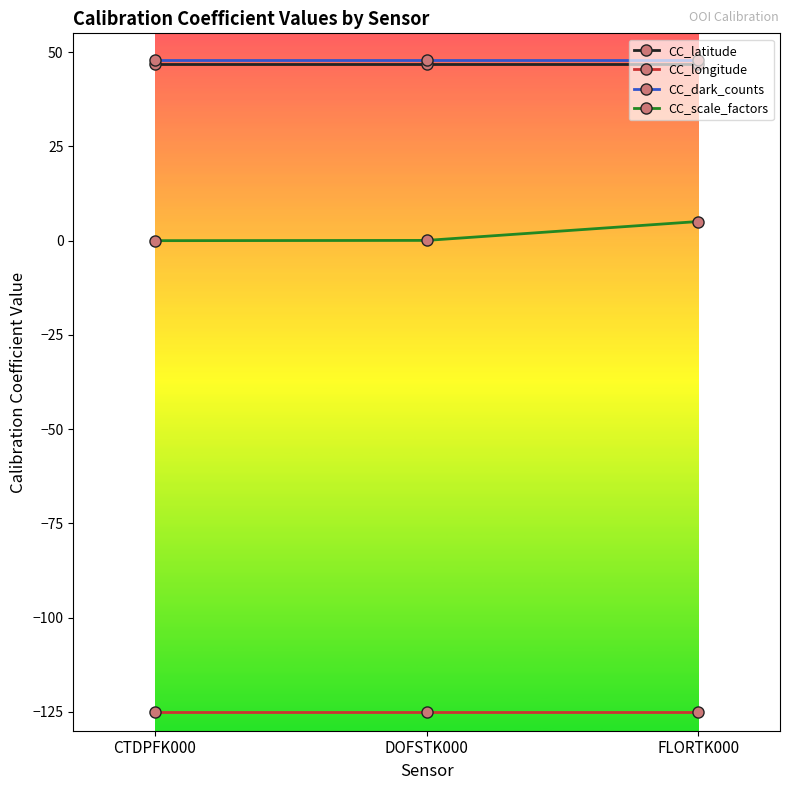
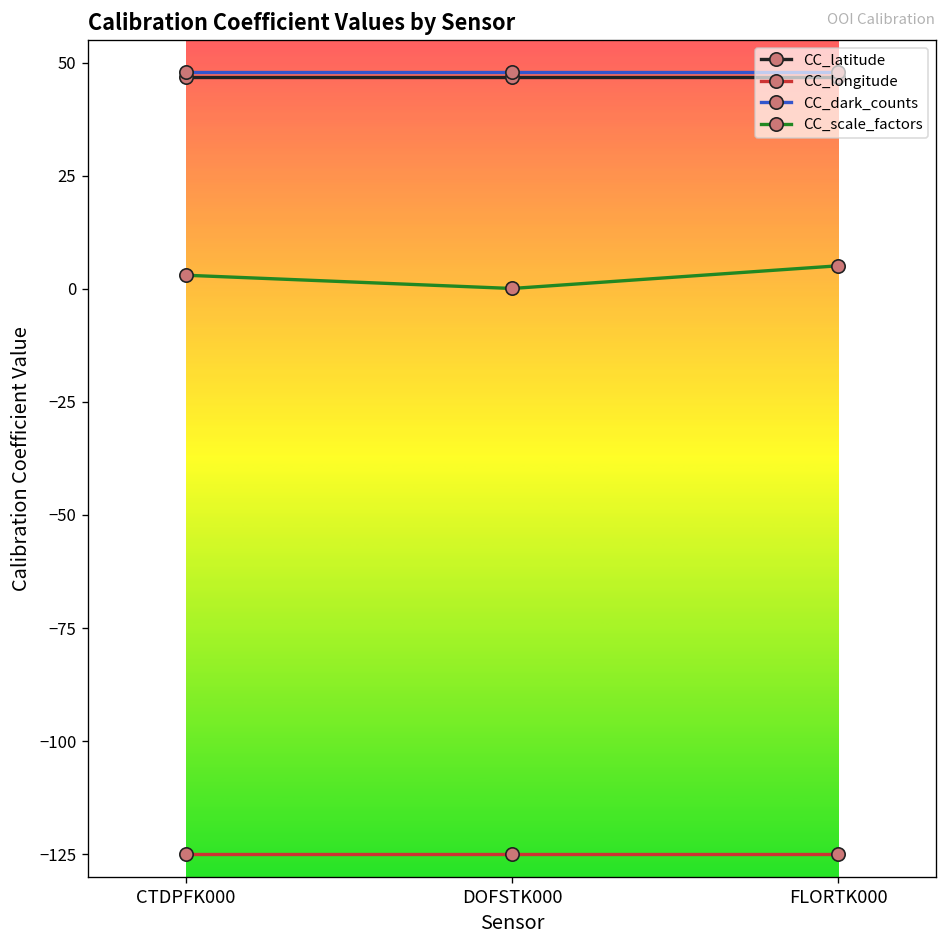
CC_scale_factors, CTDPFK000: 0 -> 3
